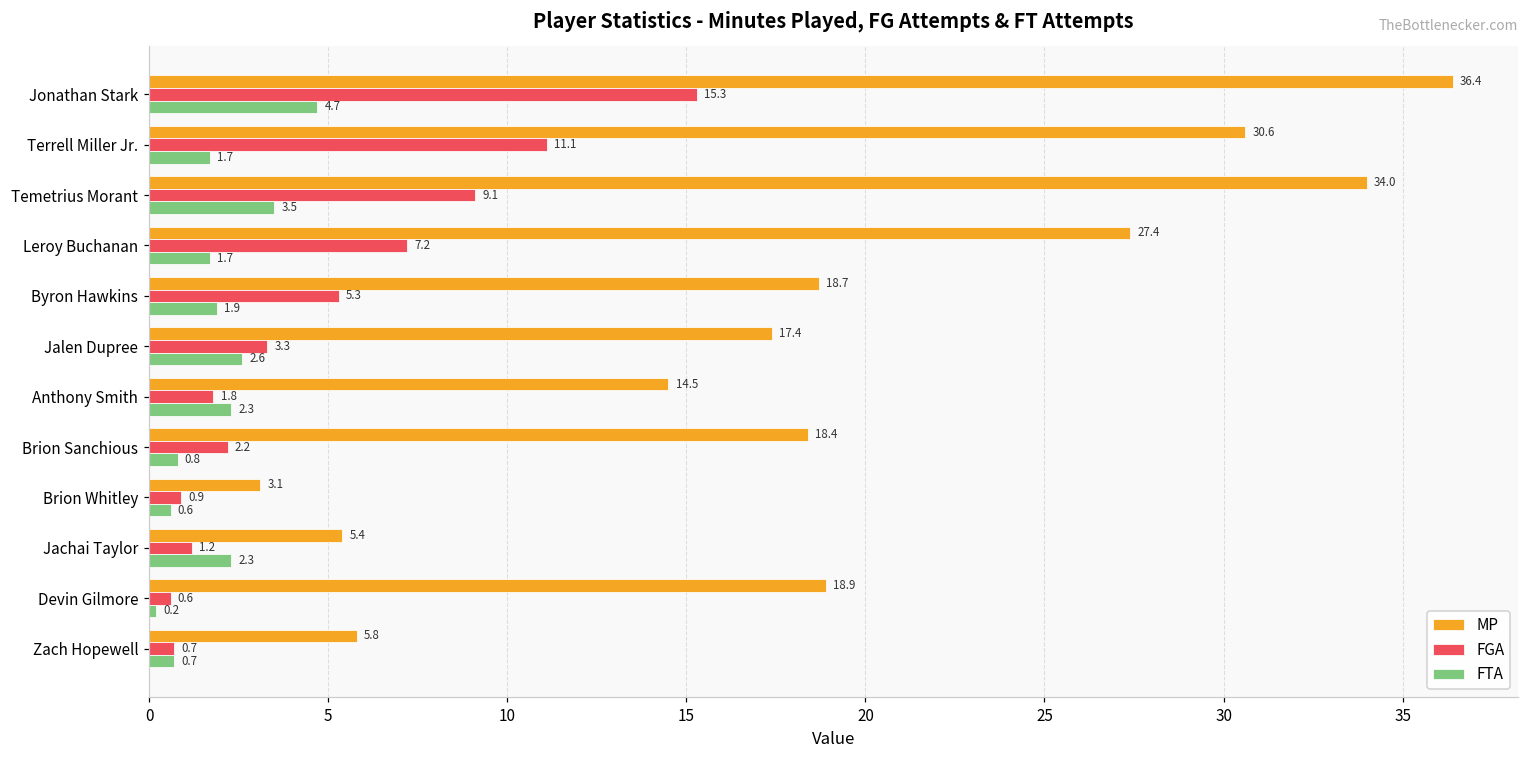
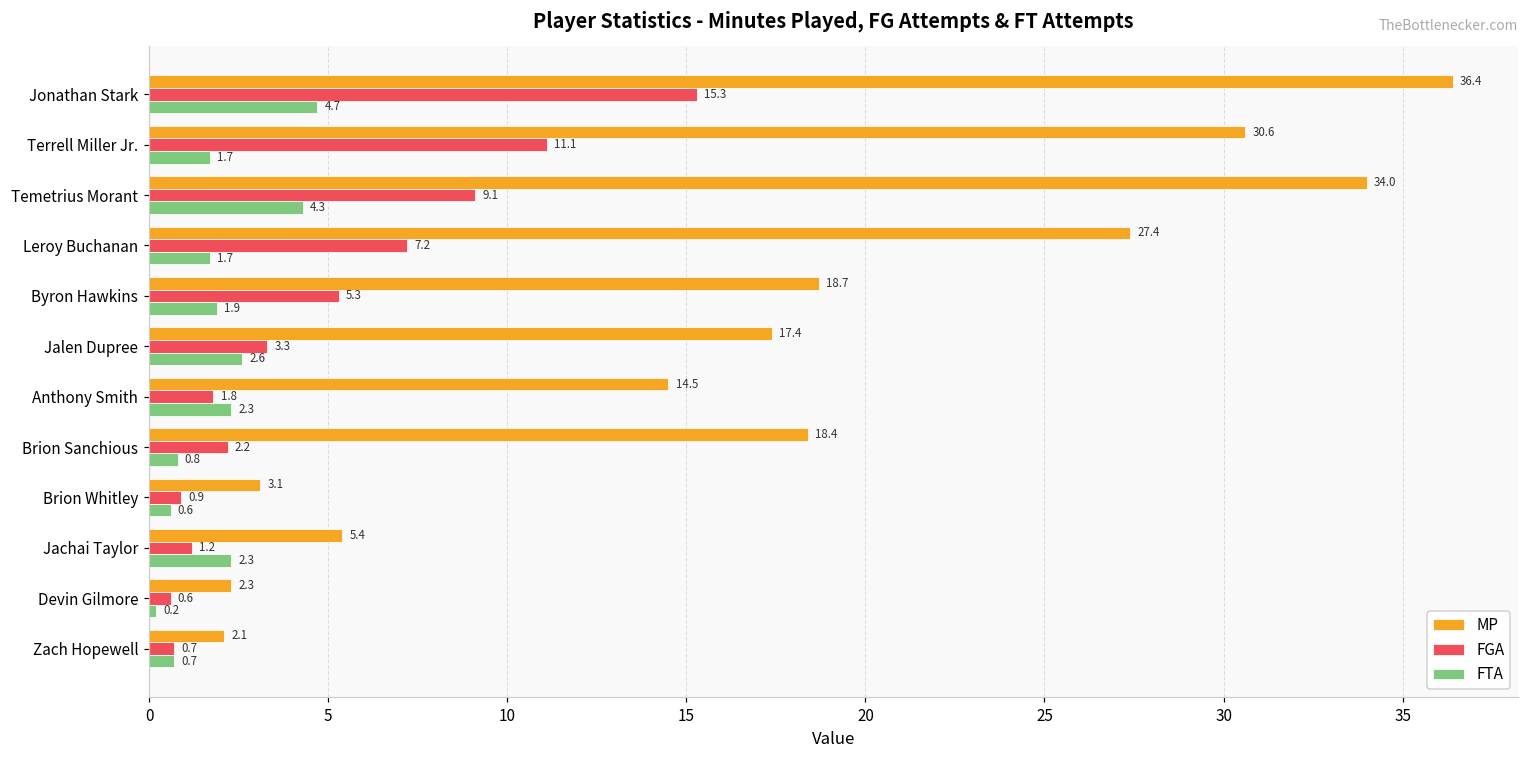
FTA, Temetrius Morant: 3.5 -> 4.3
MP, Devin Gilmore: 18.9 -> 2.3
MP, Zach Hopewell: 5.8 -> 2.1
